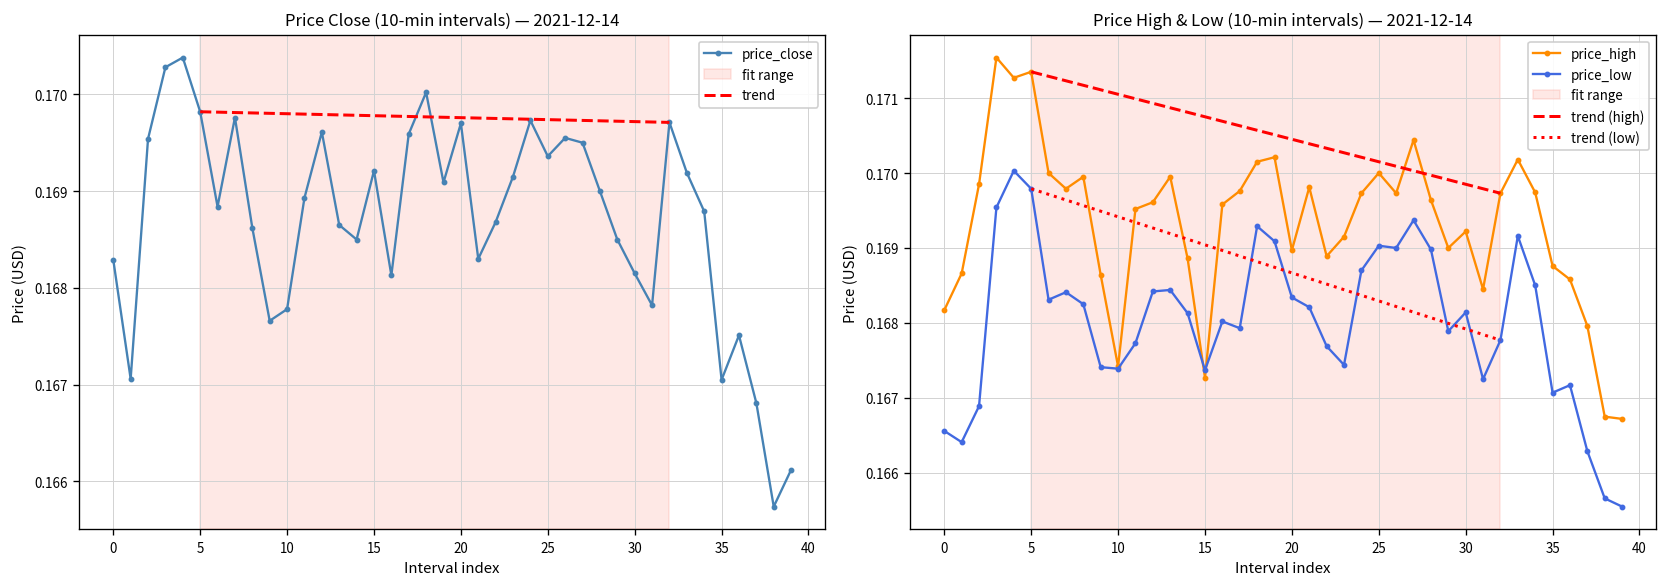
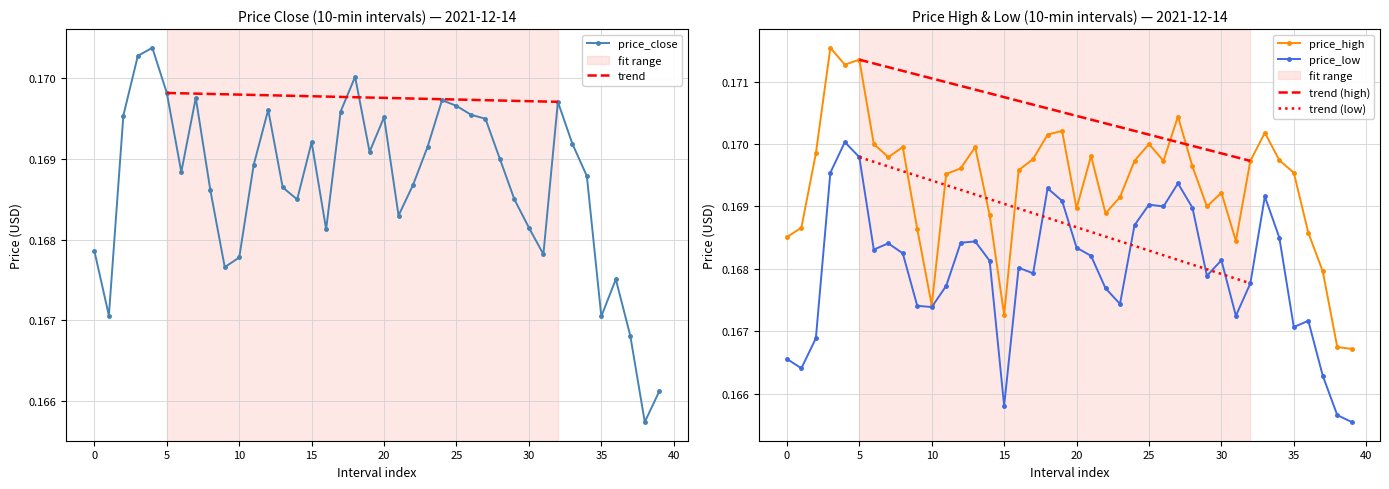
Price Close (10-min intervals) — 2021-12-14, price_close, 0: 0.1683 -> 0.1679
Price Close (10-min intervals) — 2021-12-14, price_close, 20: 0.1697 -> 0.1695
Price Close (10-min intervals) — 2021-12-14, price_close, 25: 0.1694 -> 0.1697
Price High & Low (10-min intervals) — 2021-12-14, price_high, 0: 0.1682 -> 0.1685
Price High & Low (10-min intervals) — 2021-12-14, price_low, 15: 0.1674 -> 0.1658
Price High & Low (10-min intervals) — 2021-12-14, price_high, 35: 0.1688 -> 0.1695
